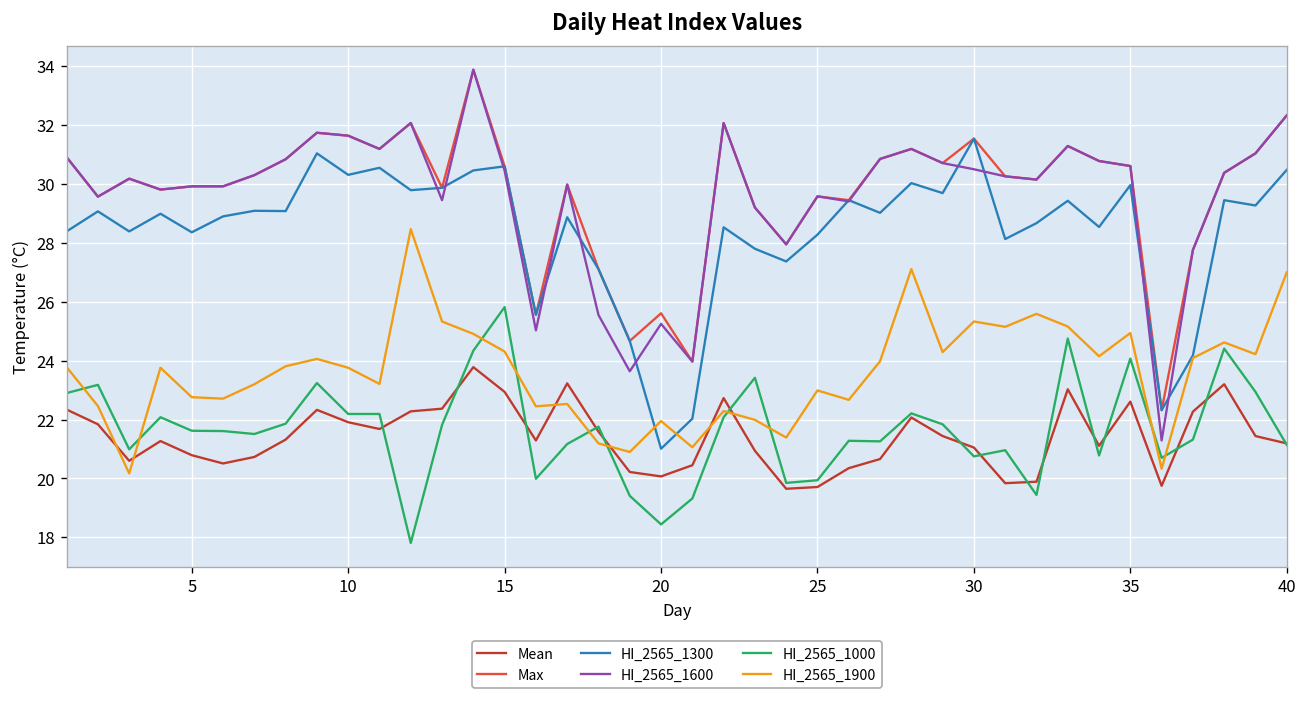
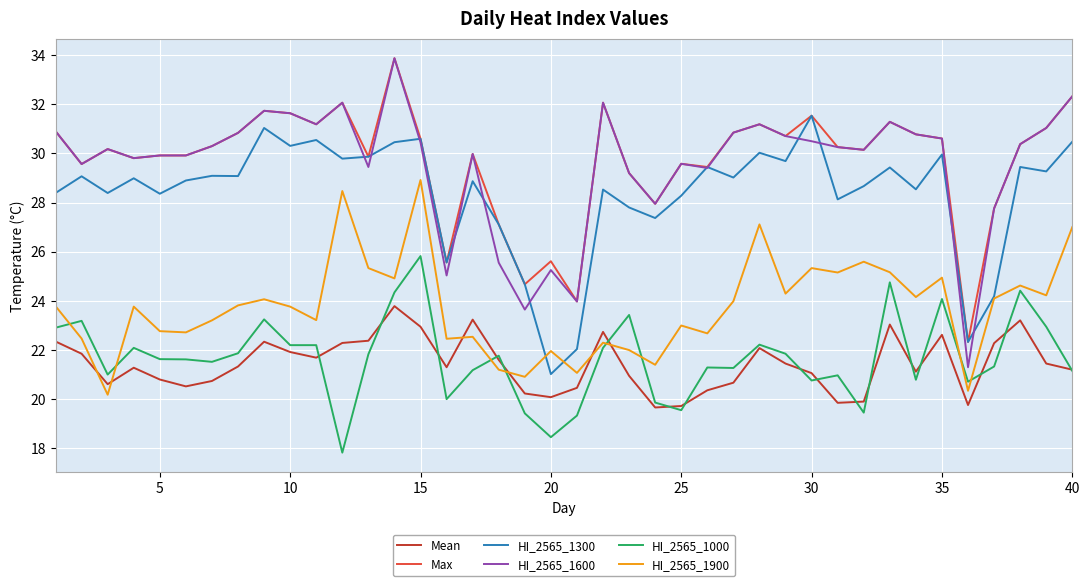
HI_2565_1900, 15: 24.3 -> 28.9
HI_2565_1000, 25: 19.9 -> 19.5
